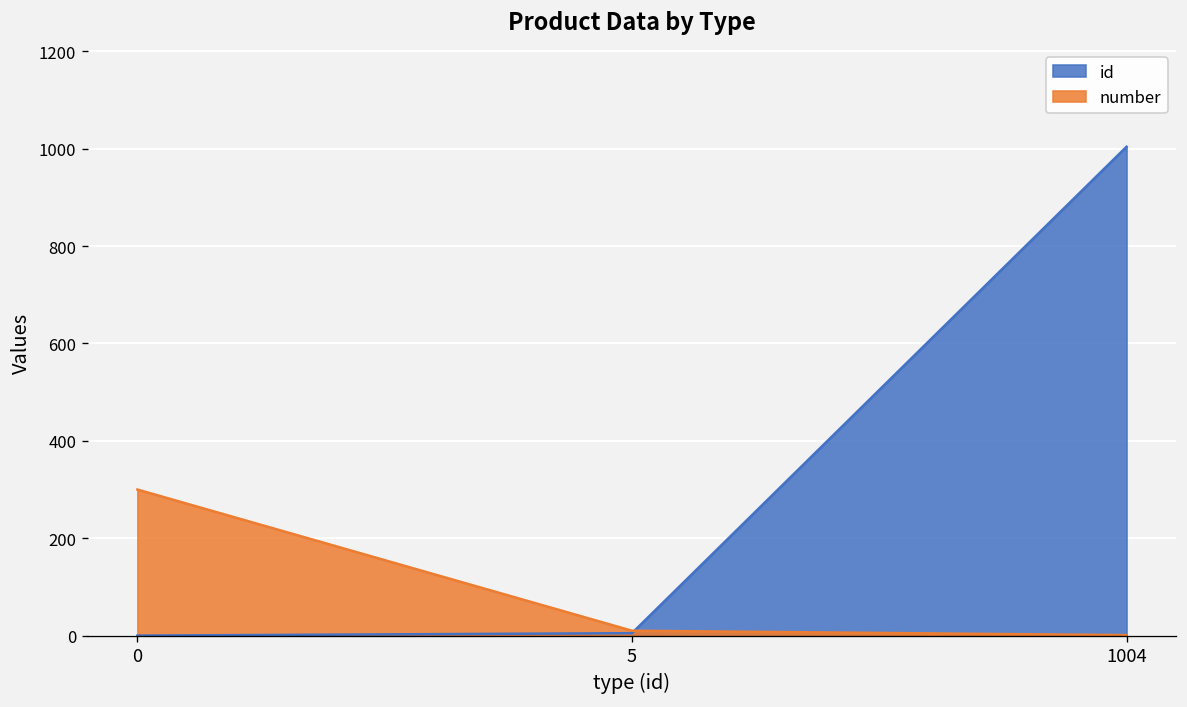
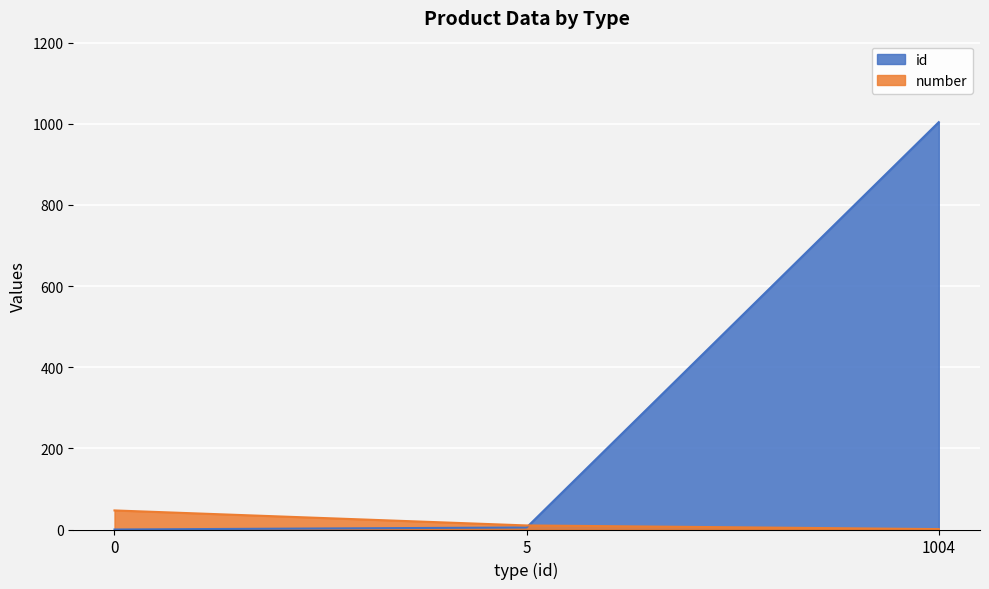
number, 0: 300 -> 50
